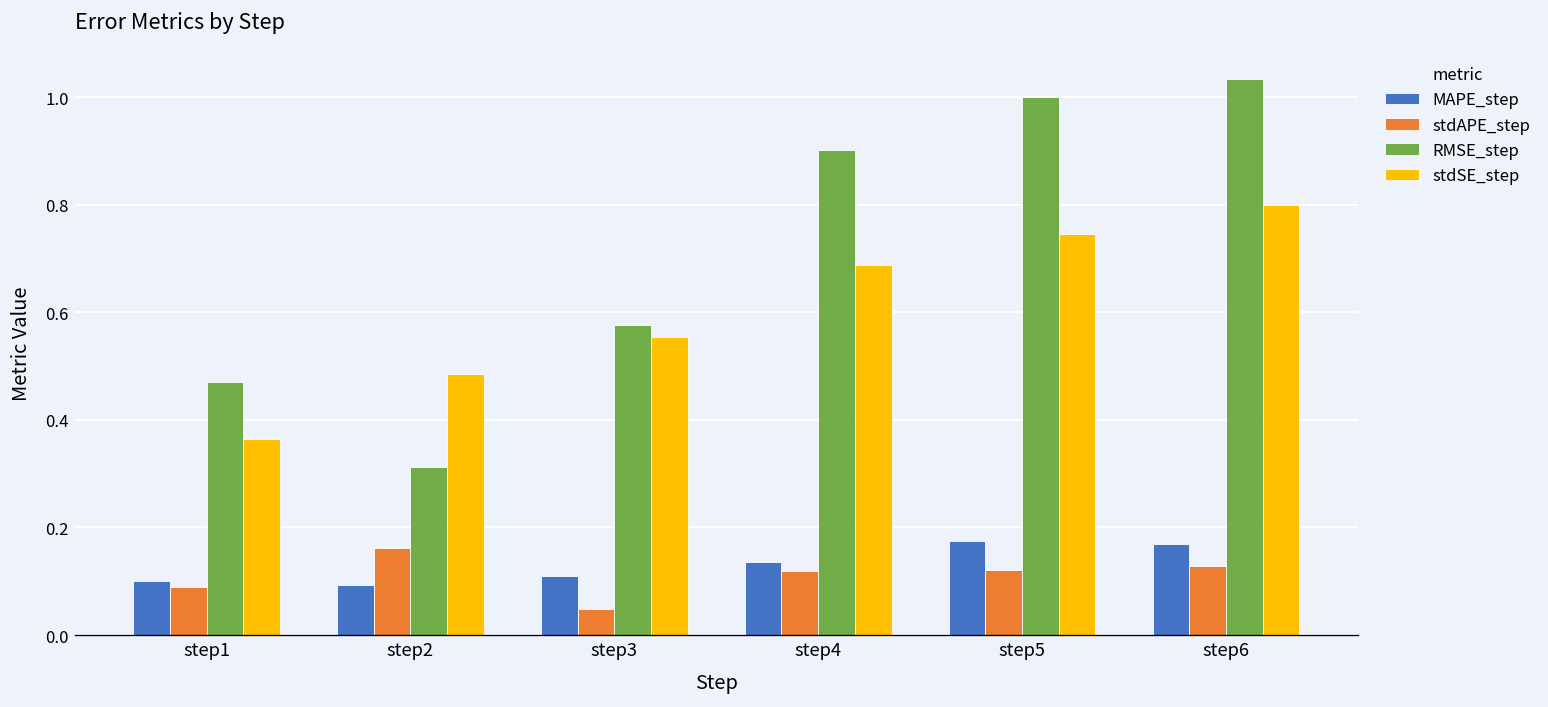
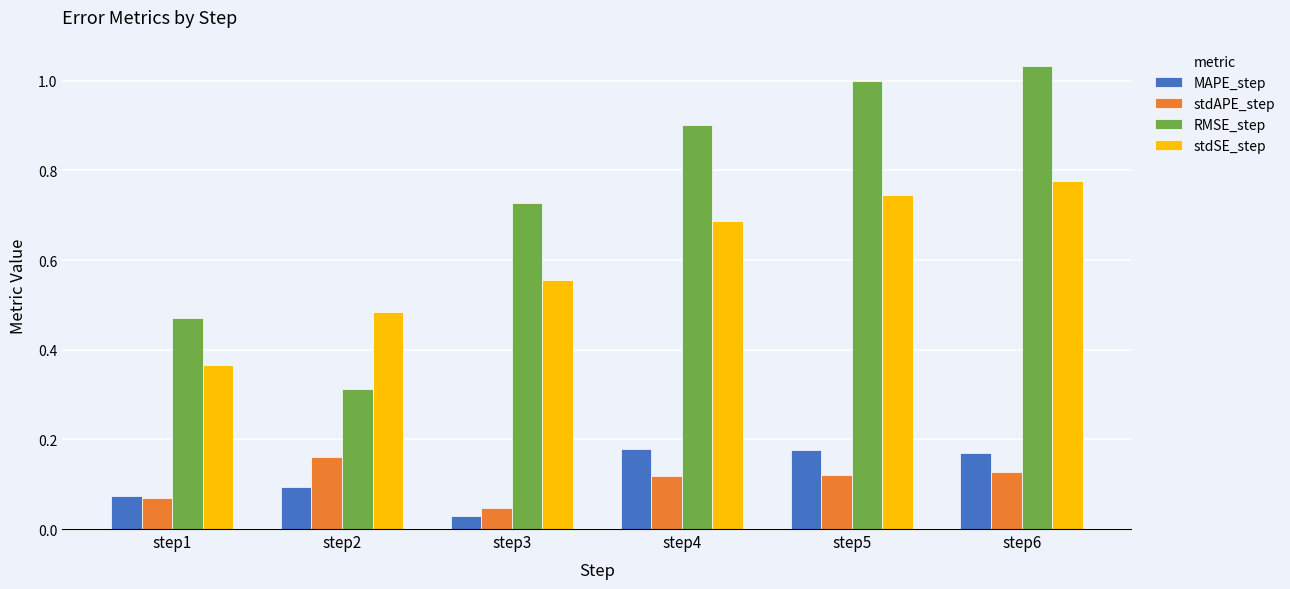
MAPE_step, step1: 0.10 -> 0.07
stdAPE_step, step1: 0.09 -> 0.07
MAPE_step, step3: 0.11 -> 0.03
RMSE_step, step3: 0.58 -> 0.73
MAPE_step, step4: 0.14 -> 0.18
stdSE_step, step6: 0.80 -> 0.78
